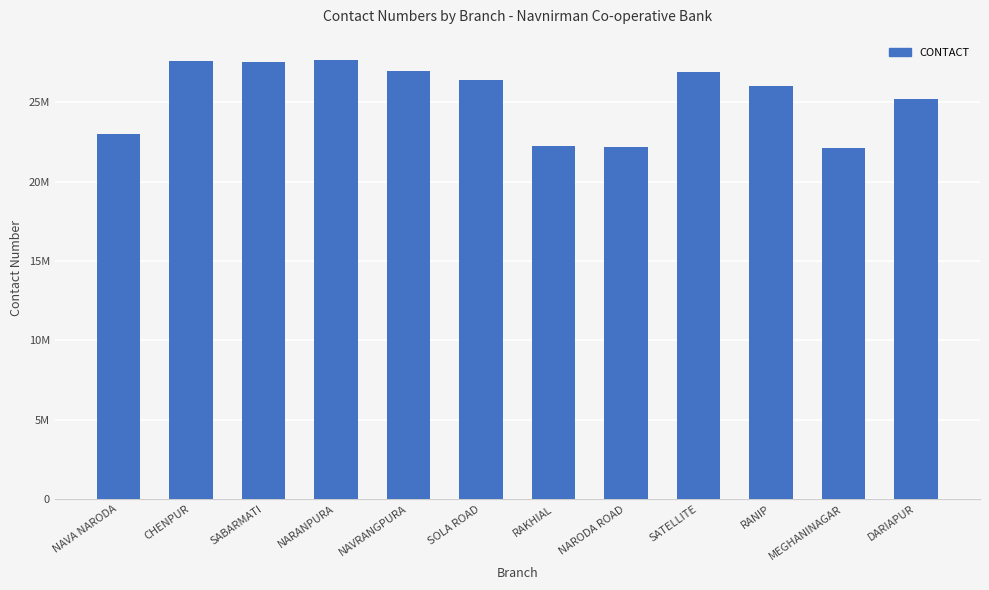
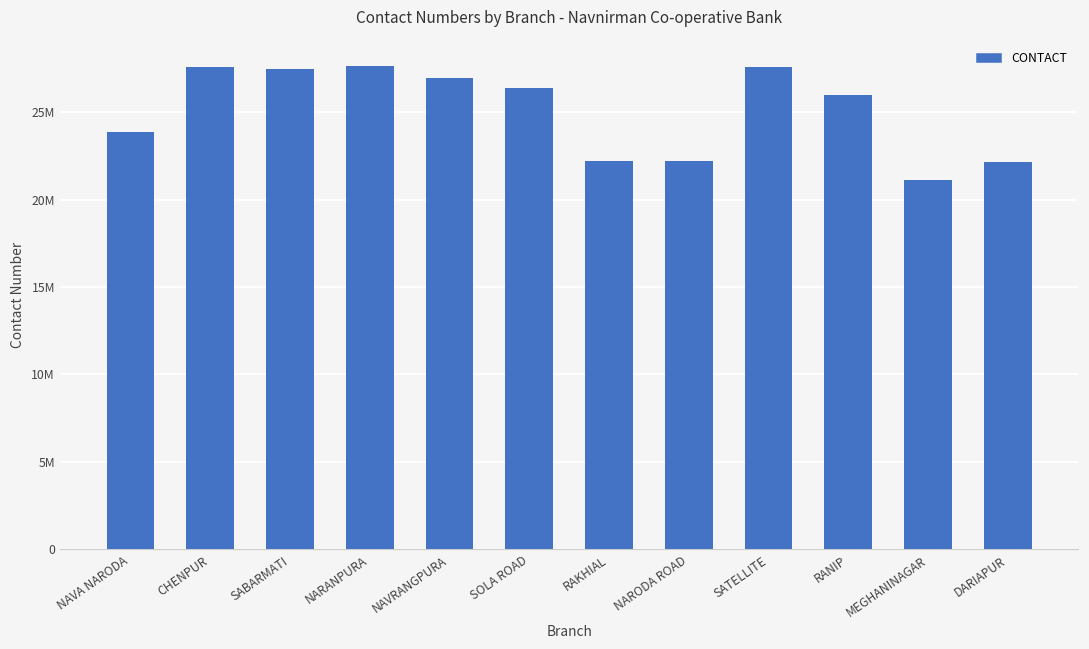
NAVA NARODA: 23000000 -> 23900000
SATELLITE: 26900000 -> 27600000
MEGHANINAGAR: 22100000 -> 21100000
DARIAPUR: 25200000 -> 22200000
